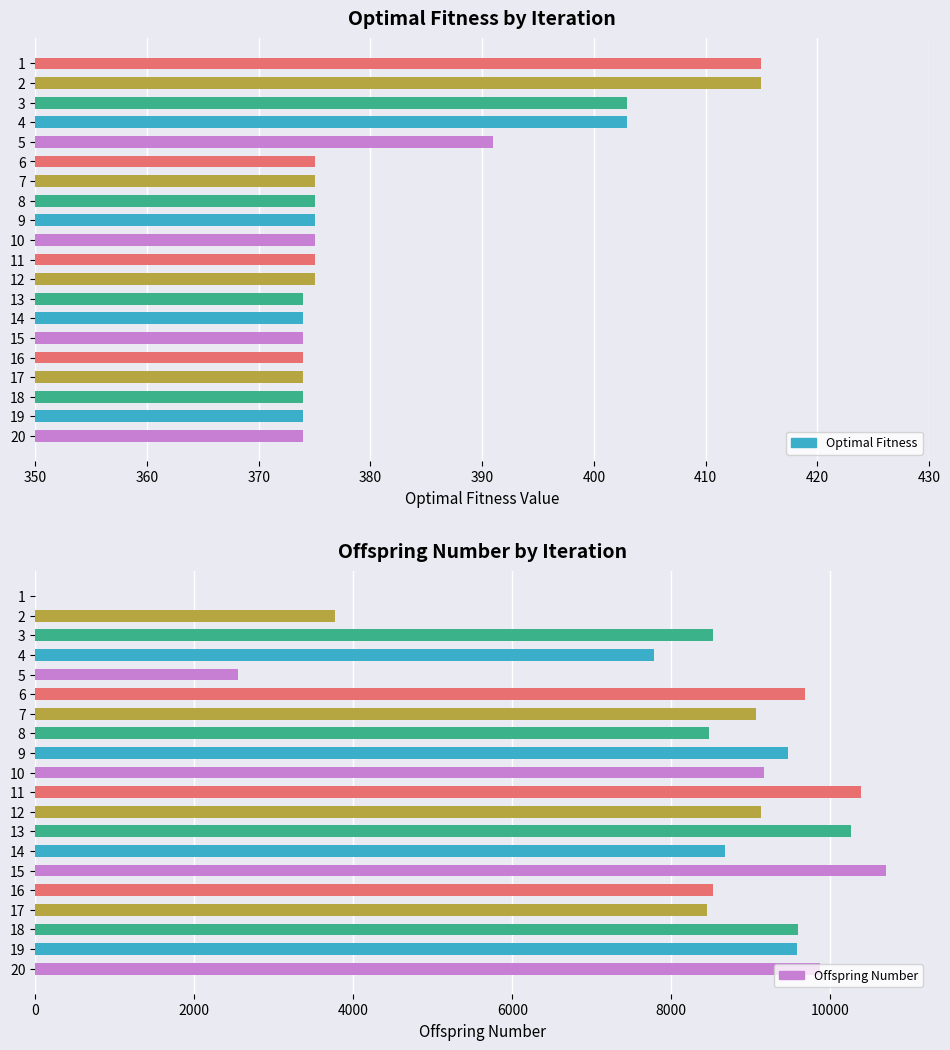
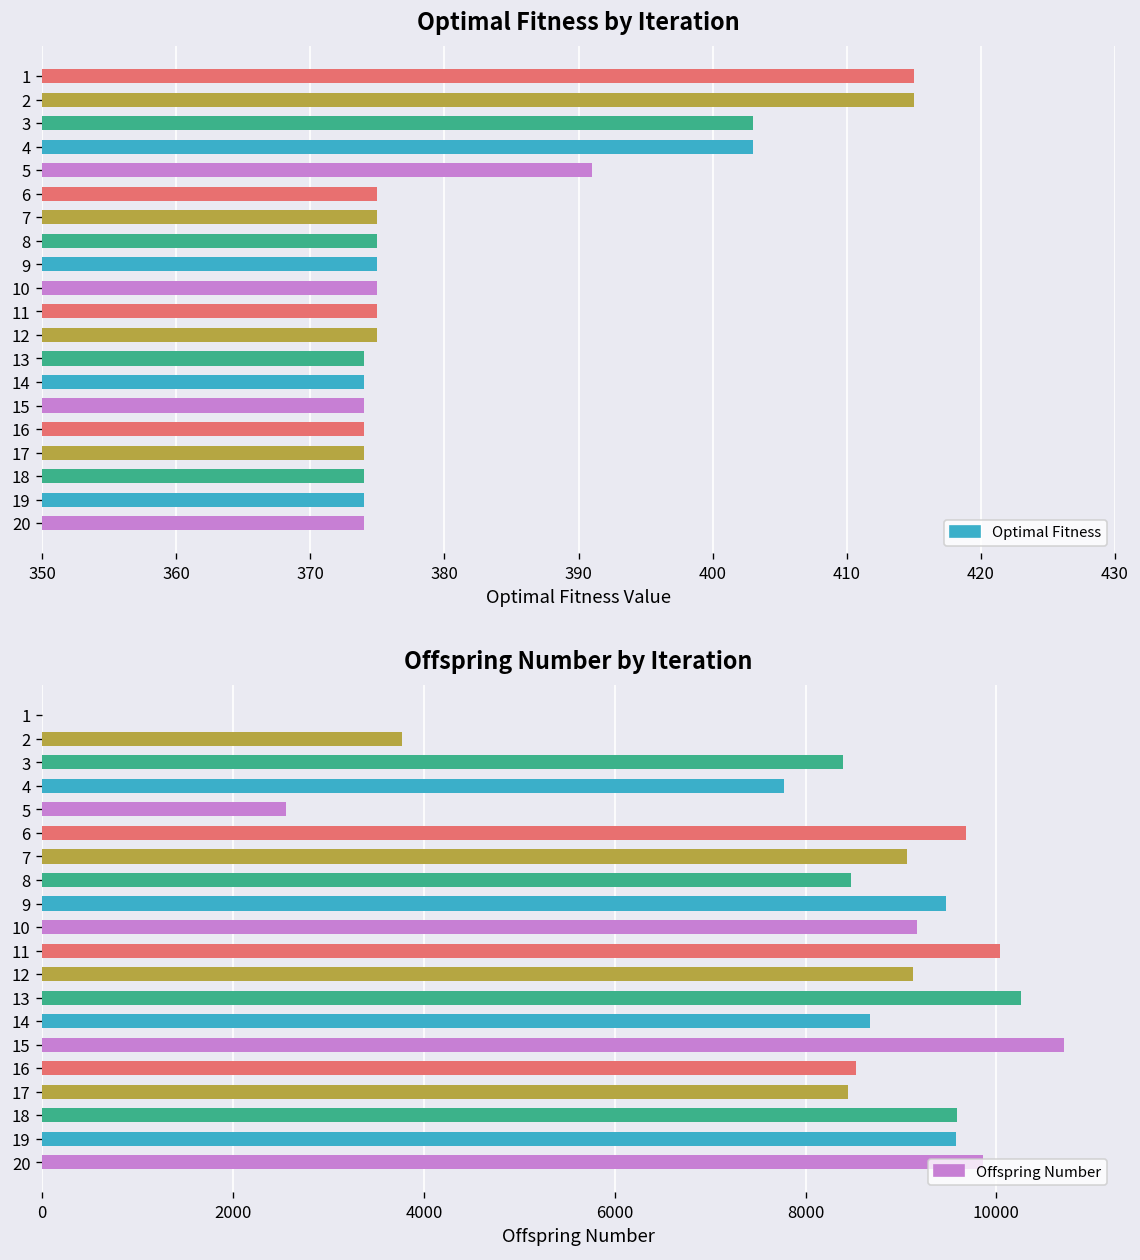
Offspring Number by Iteration, 3: 8500 -> 8400
Offspring Number by Iteration, 11: 10400 -> 10000
